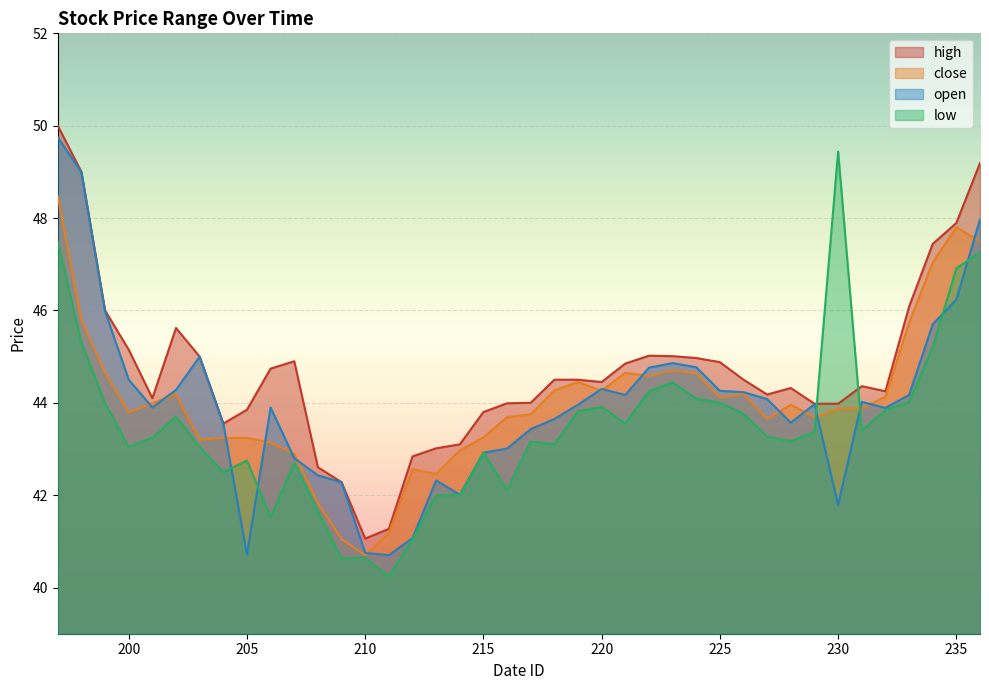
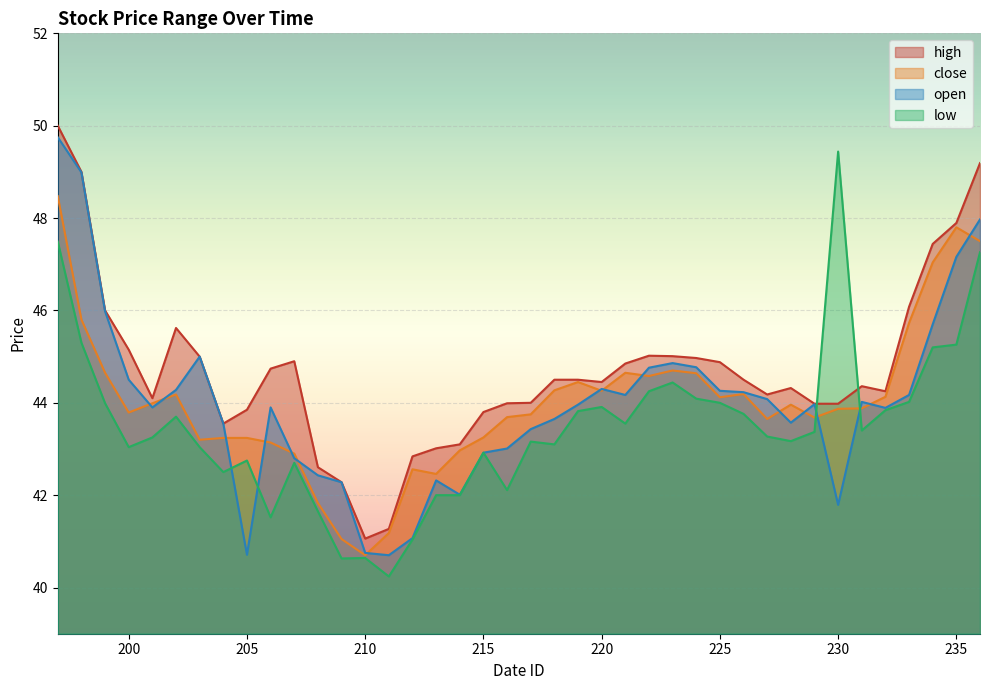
open, 235: 46.2 -> 47.2
low, 235: 46.9 -> 45.3
